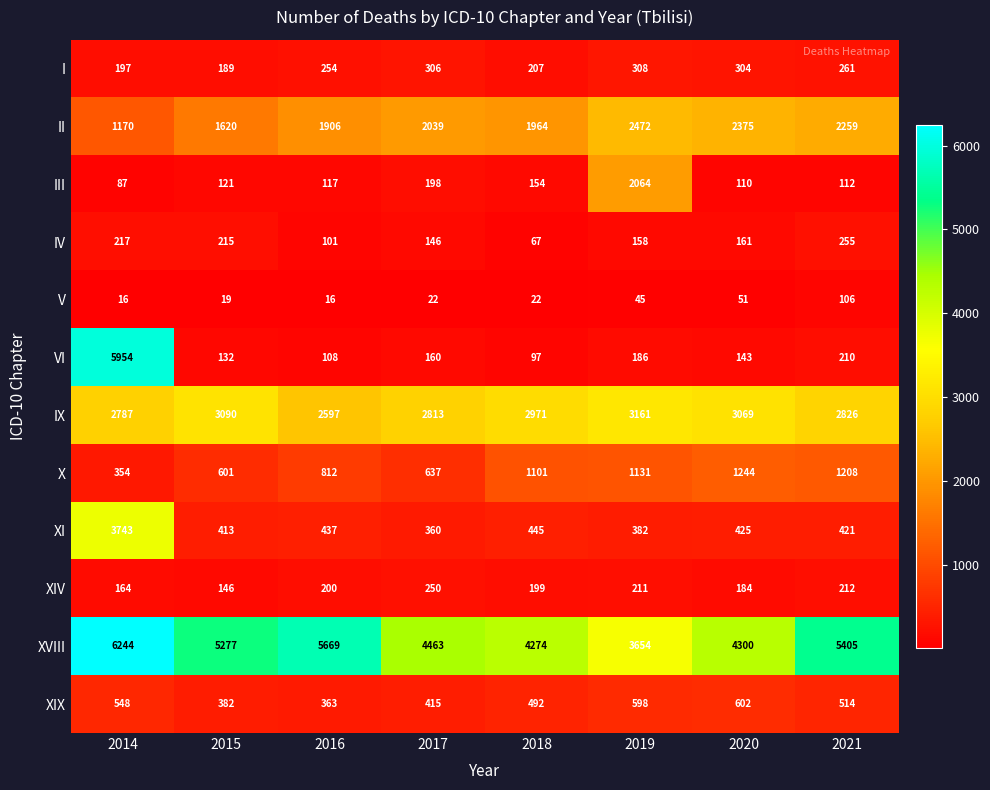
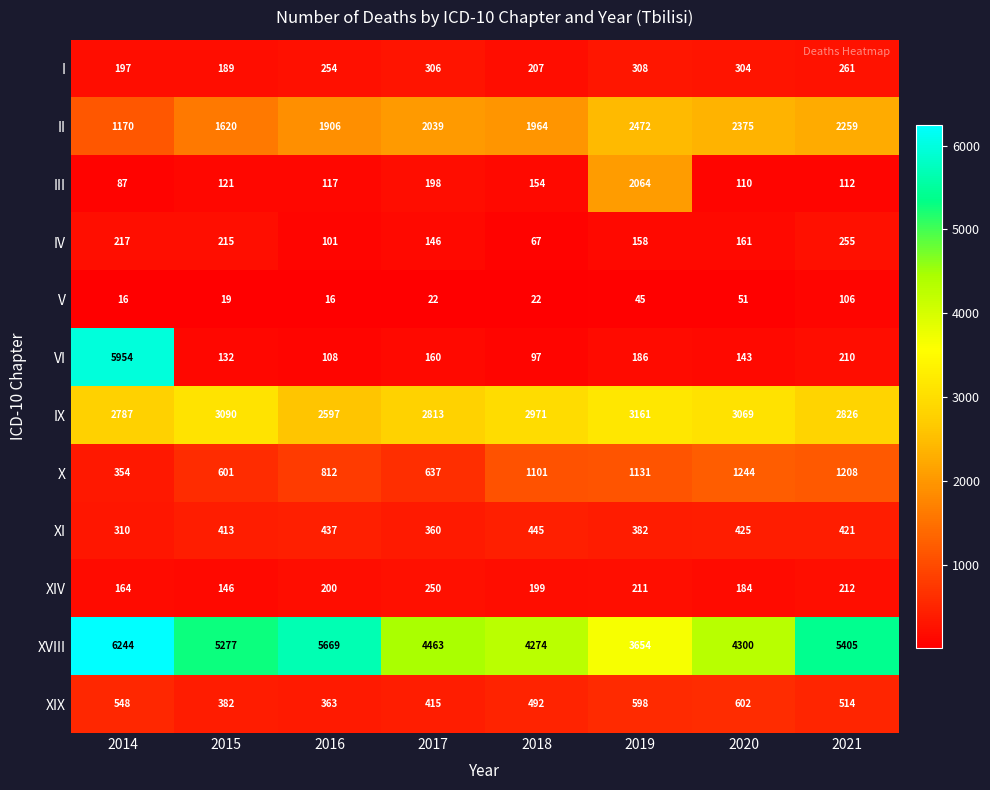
XI, 2014: 3743 -> 310
